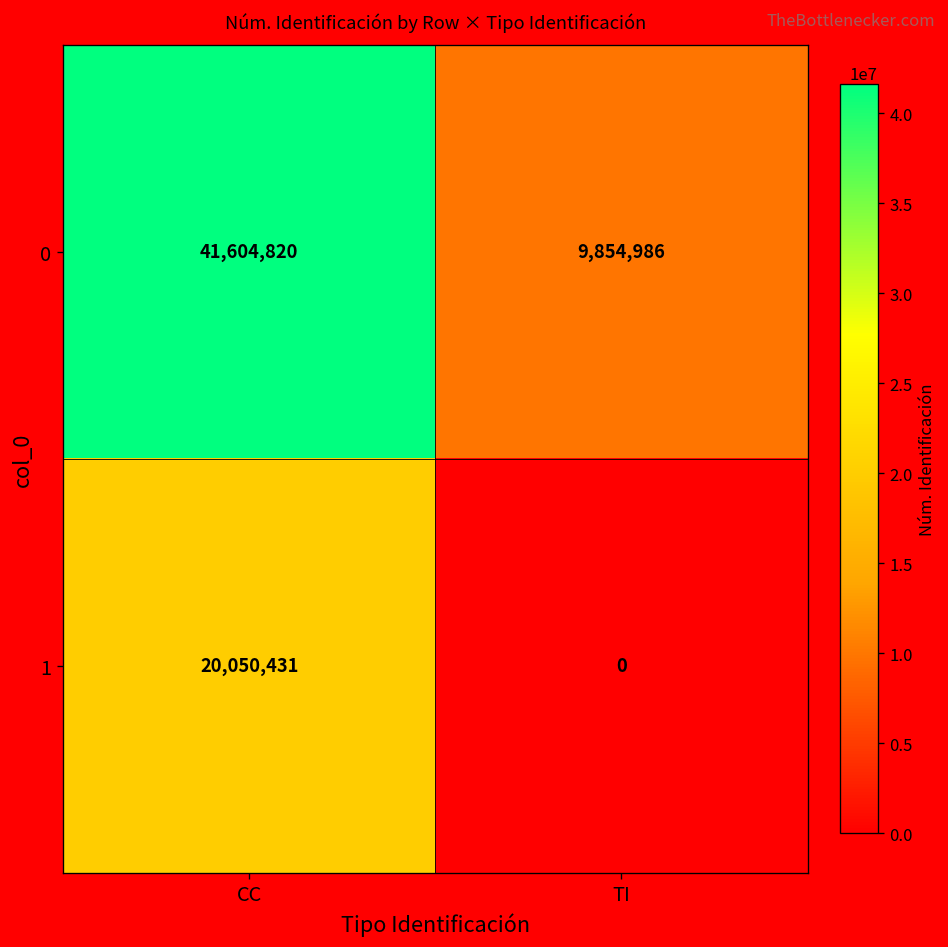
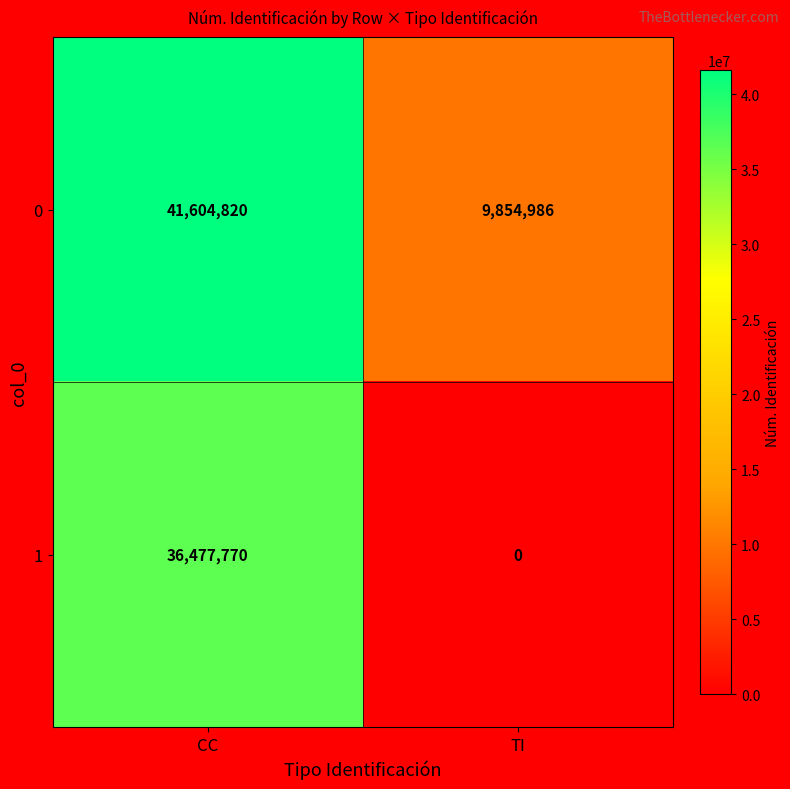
1, CC: 20,050,431 -> 36,477,770
